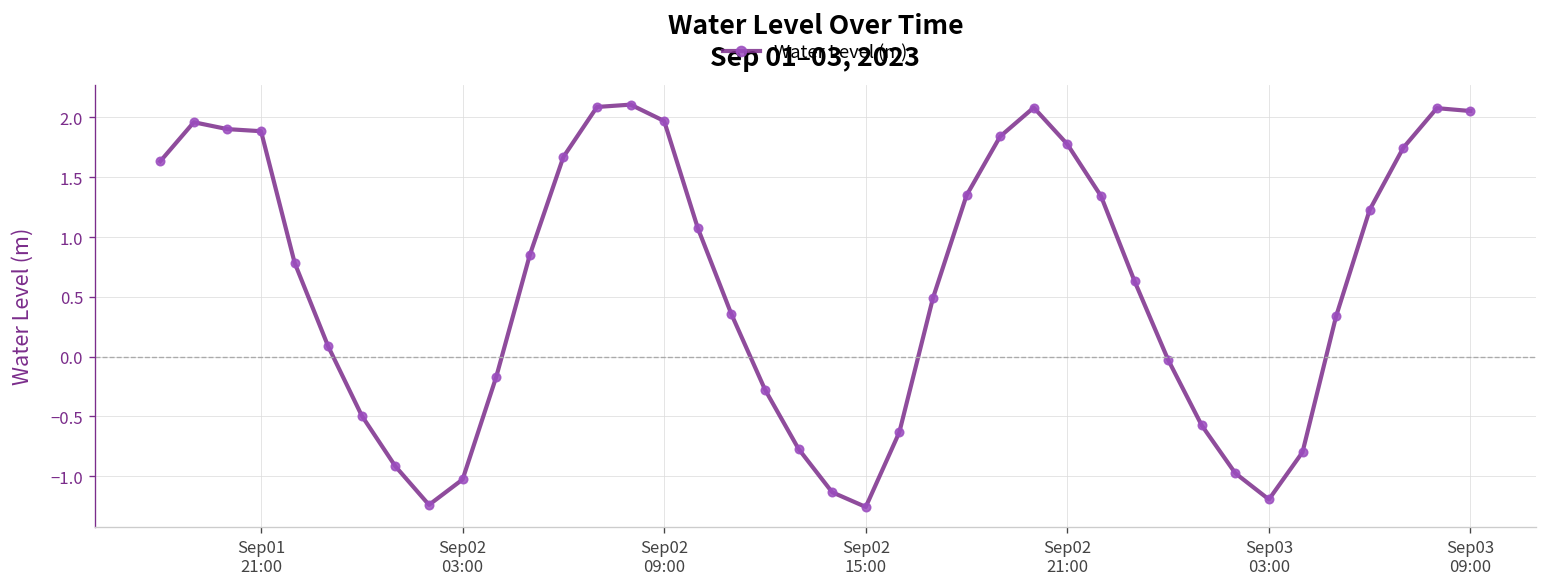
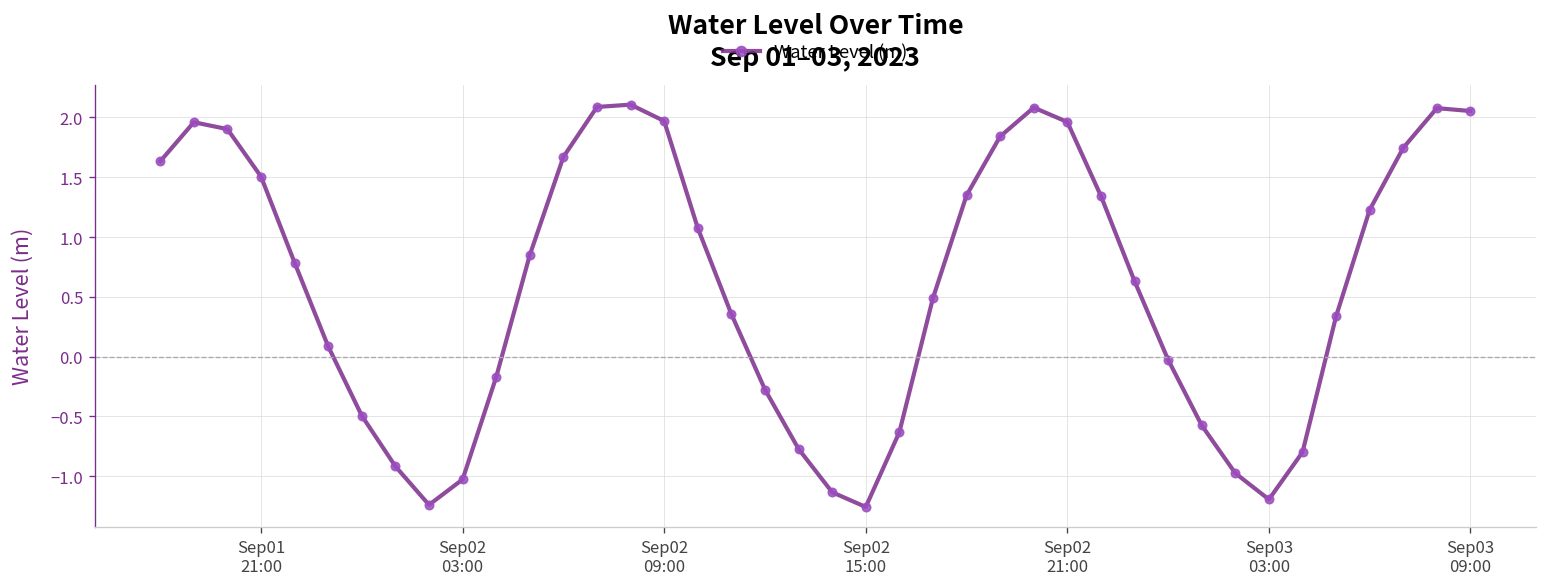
Sep01 21:00: 1.9 -> 1.5
Sep02 21:00: 1.8 -> 2.0
